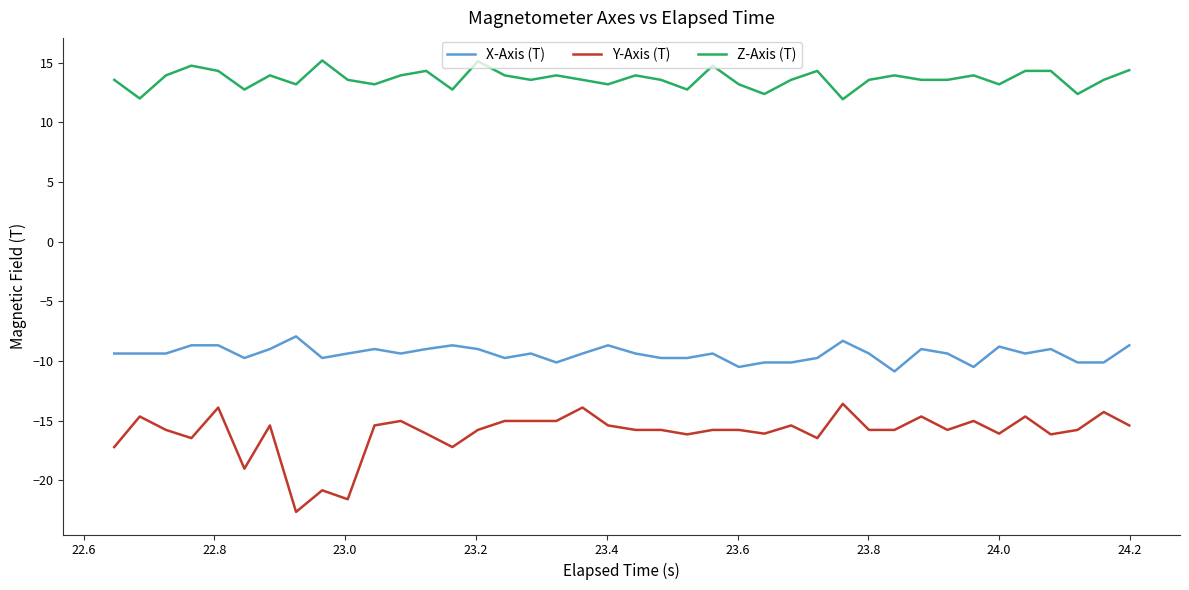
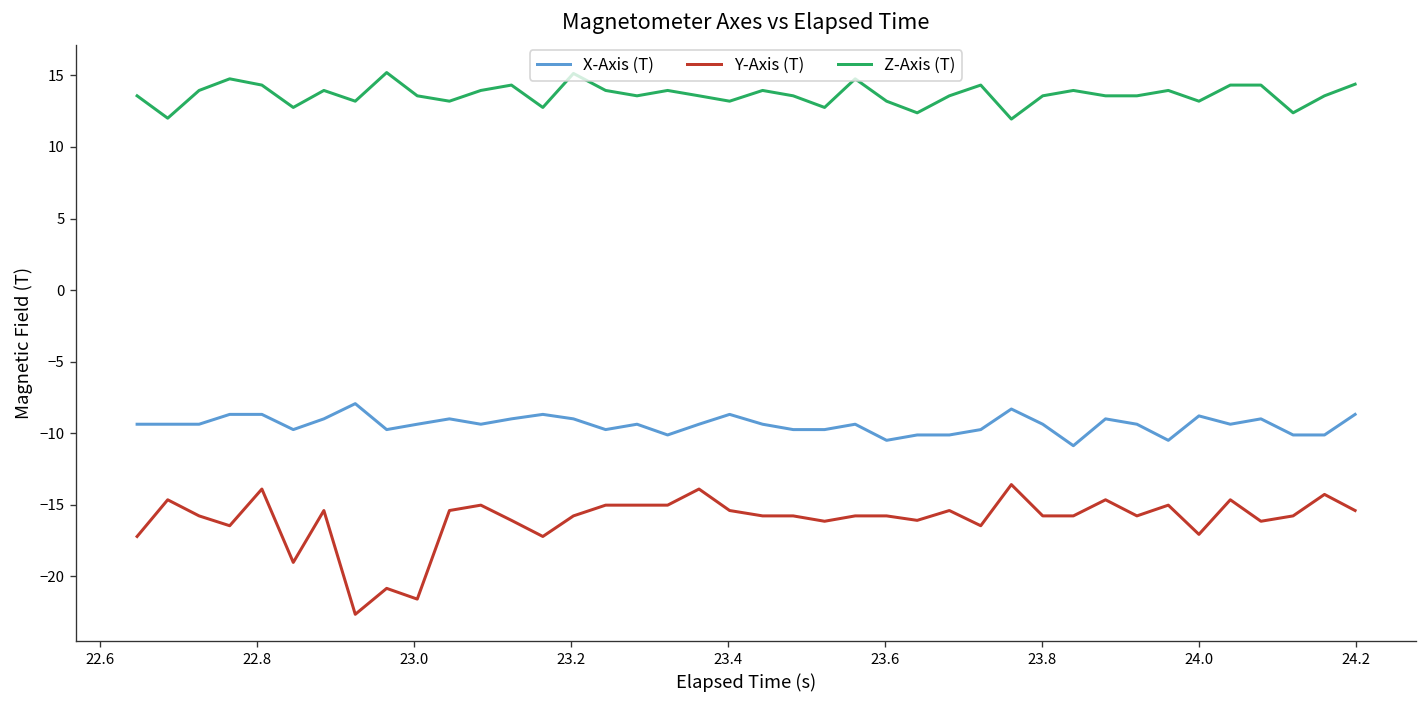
Y-Axis (T), 24.0: -16.1 -> -17.1
